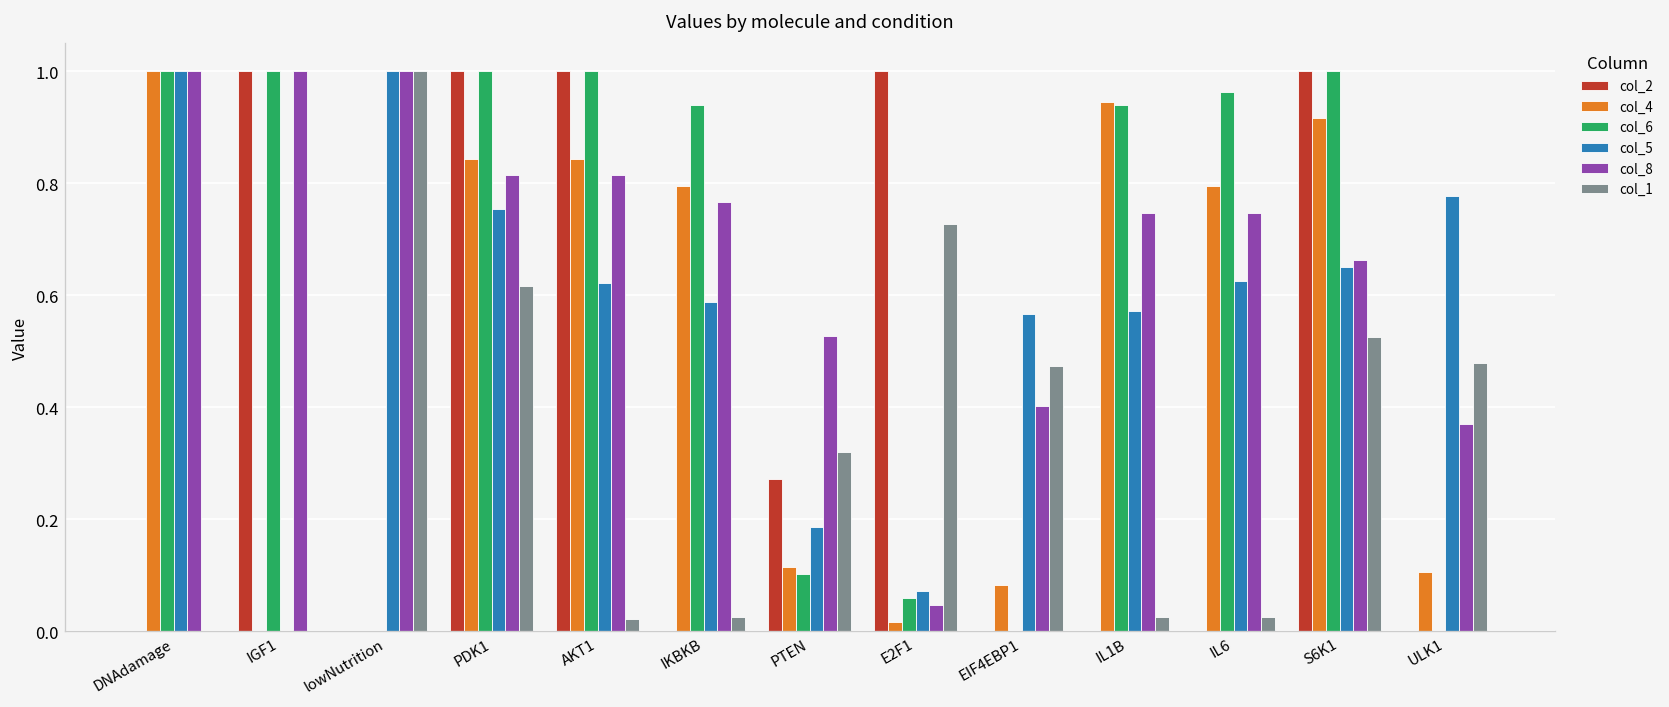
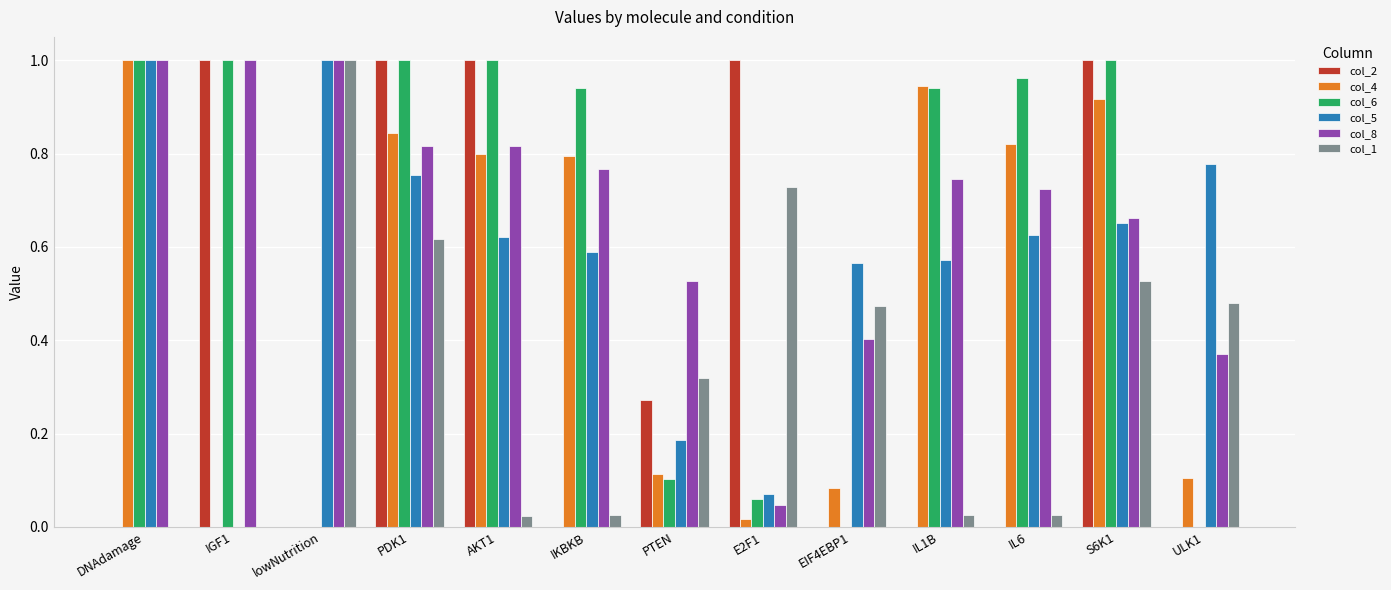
col_4, AKT1: 0.84 -> 0.80
col_4, IL6: 0.79 -> 0.82
col_8, IL6: 0.75 -> 0.72
